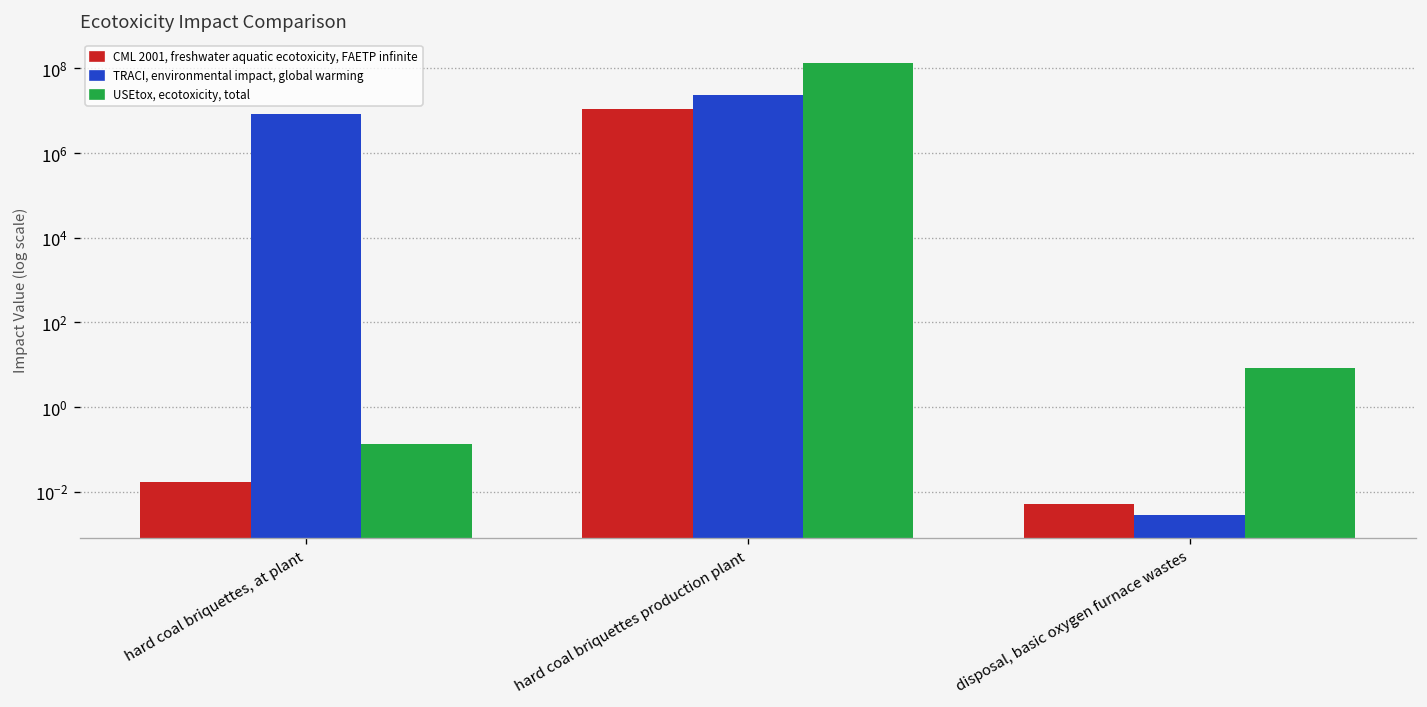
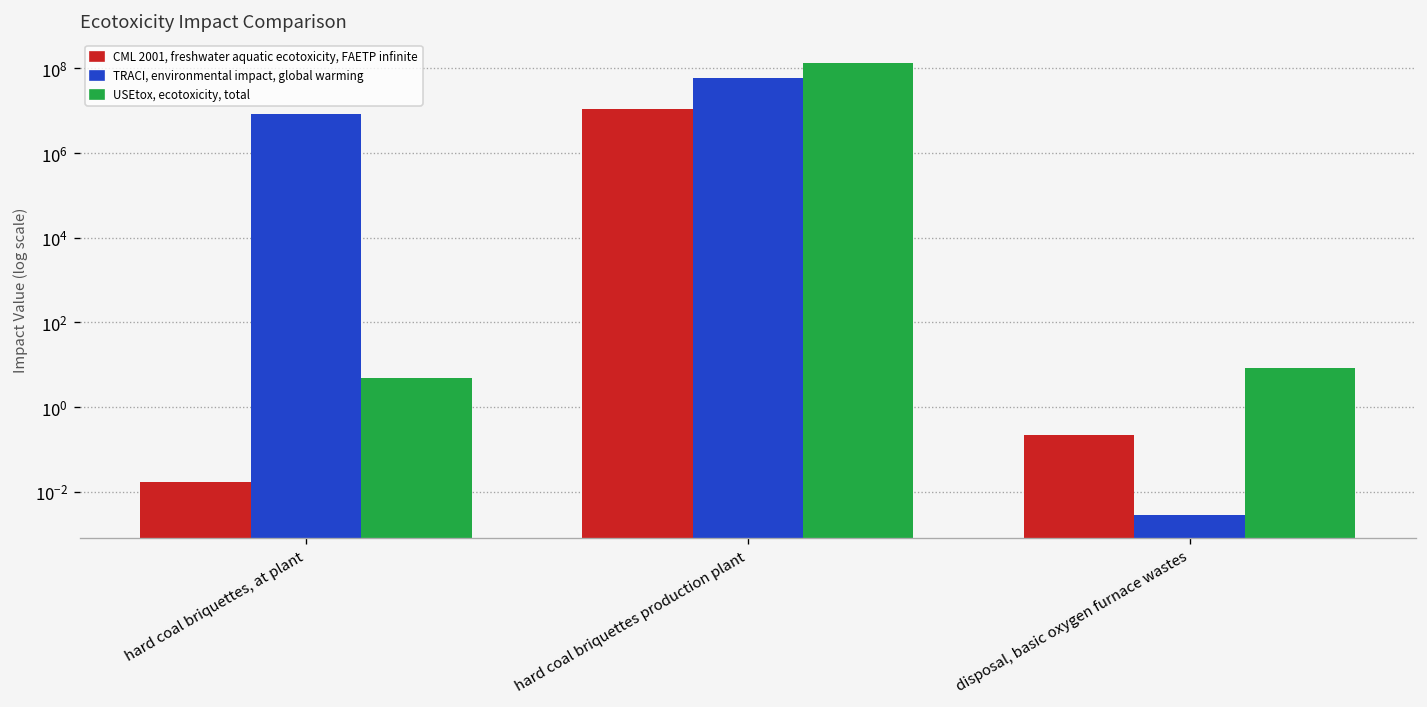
USEtox, ecotoxicity, total, hard coal briquettes, at plant: 0.13 -> 5
TRACI, environmental impact, global warming, hard coal briquettes production plant: 20000000 -> 60000000
CML 2001, freshwater aquatic ecotoxicity, FAETP infinite, disposal, basic oxygen furnace wastes: 0.005 -> 0.2
